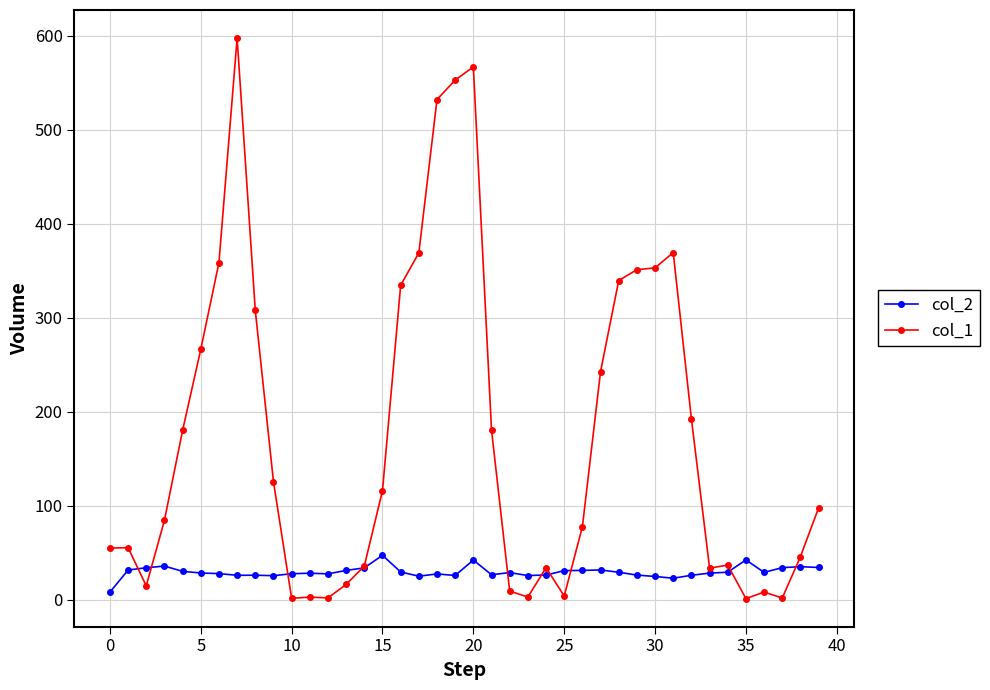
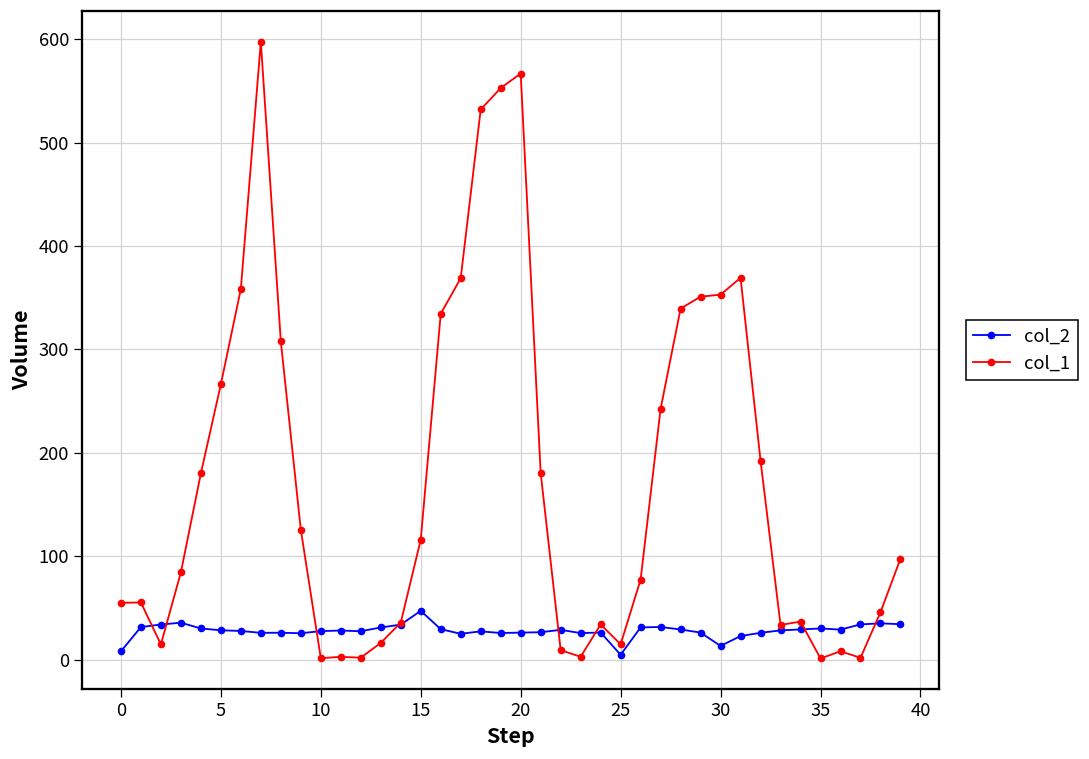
col_2, 20: 40 -> 30
col_2, 25: 30 -> 0
col_1, 25: 0 -> 10
col_2, 30: 20 -> 10
col_2, 35: 40 -> 30
